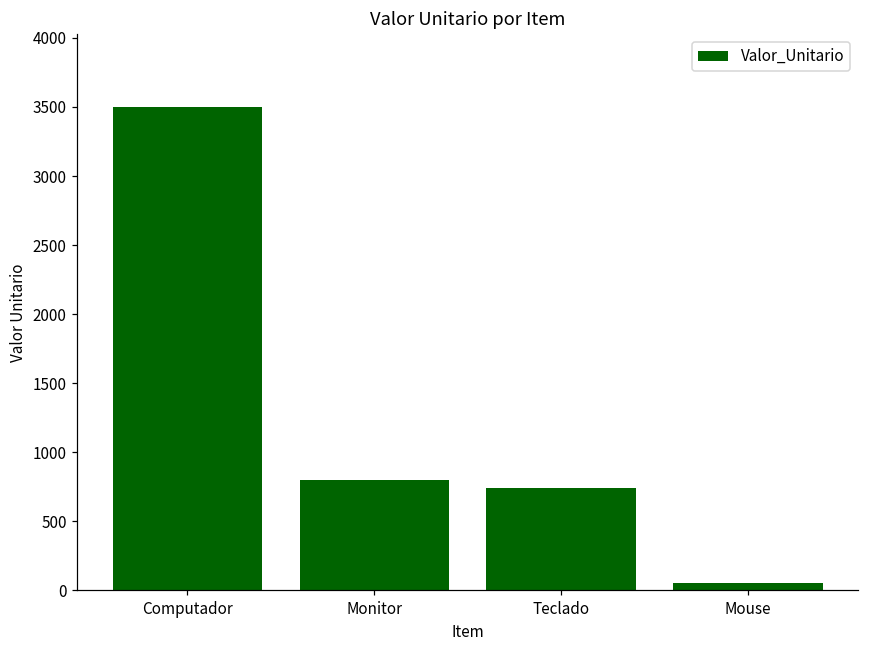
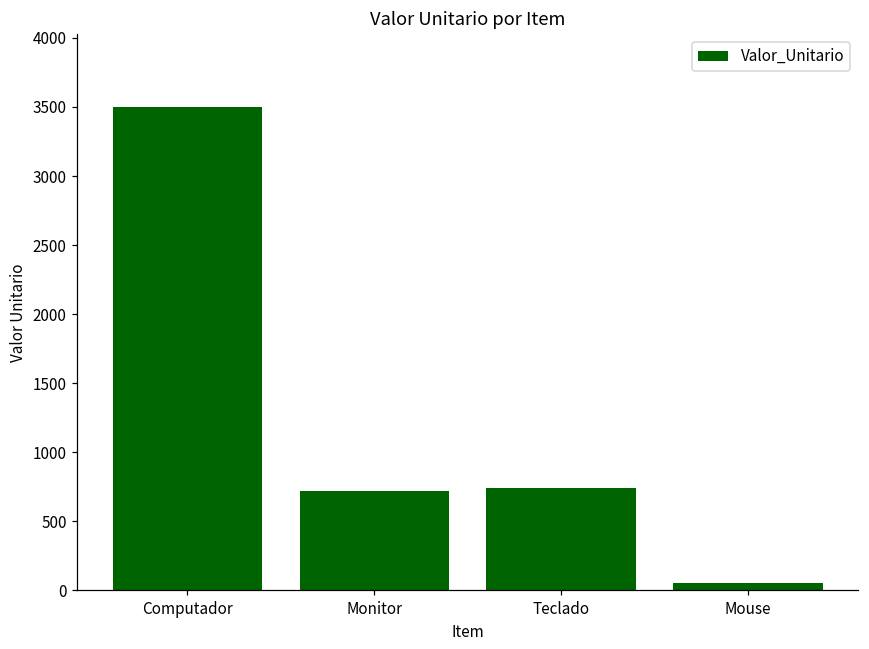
Monitor: 800 -> 720
